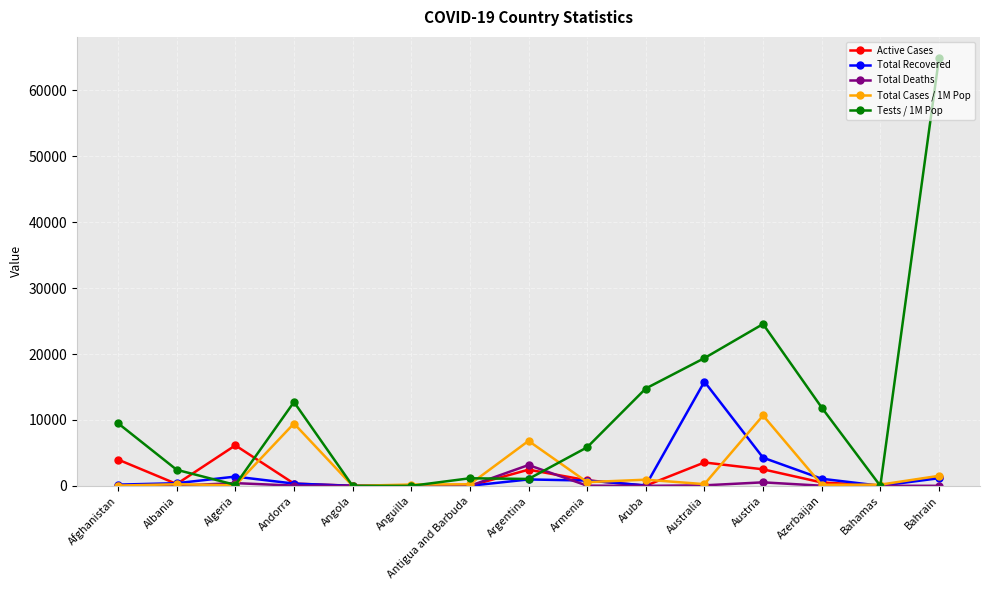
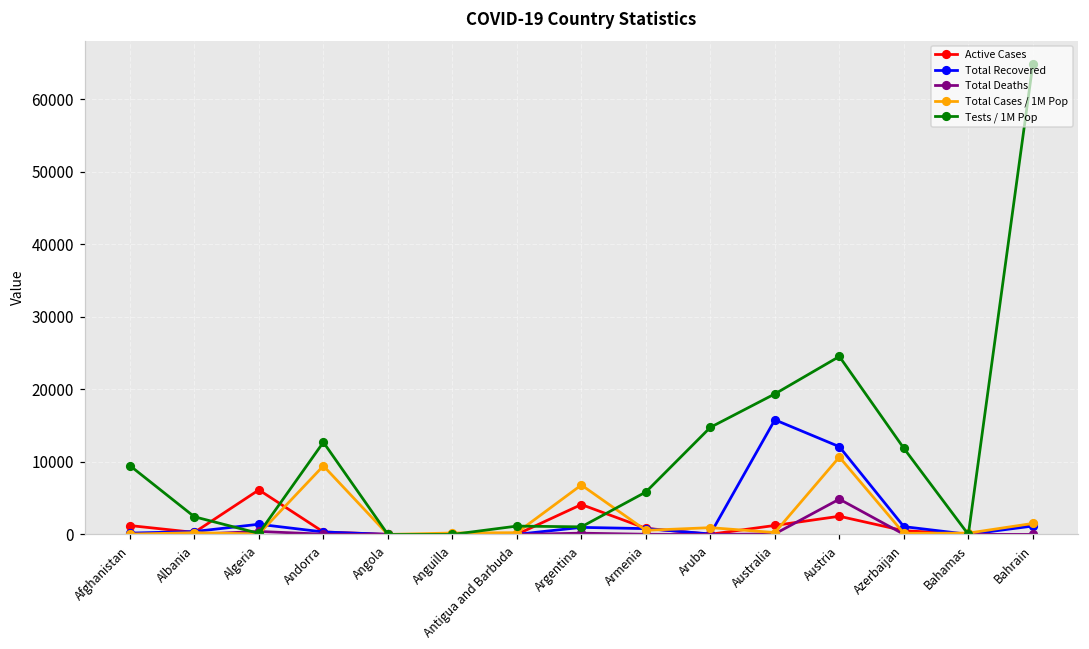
Active Cases, Afghanistan: 4000 -> 1000
Active Cases, Argentina: 2000 -> 4000
Total Deaths, Argentina: 3000 -> 0
Active Cases, Australia: 4000 -> 1000
Total Recovered, Austria: 4000 -> 12000
Total Deaths, Austria: 1000 -> 5000
